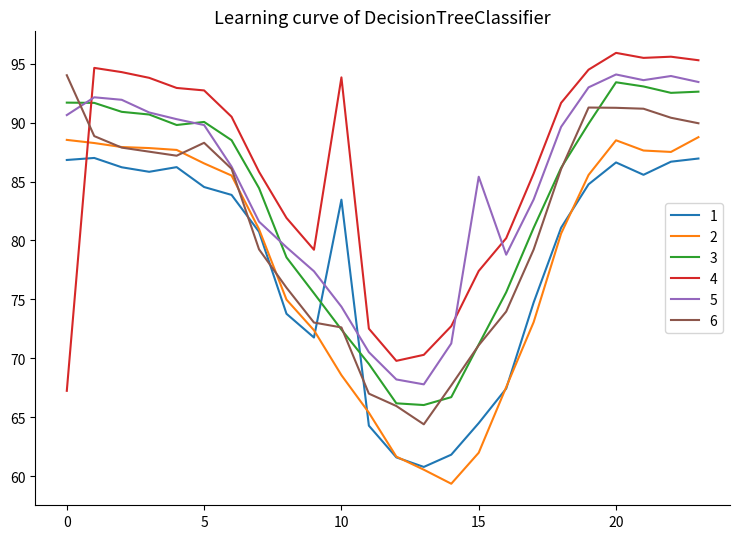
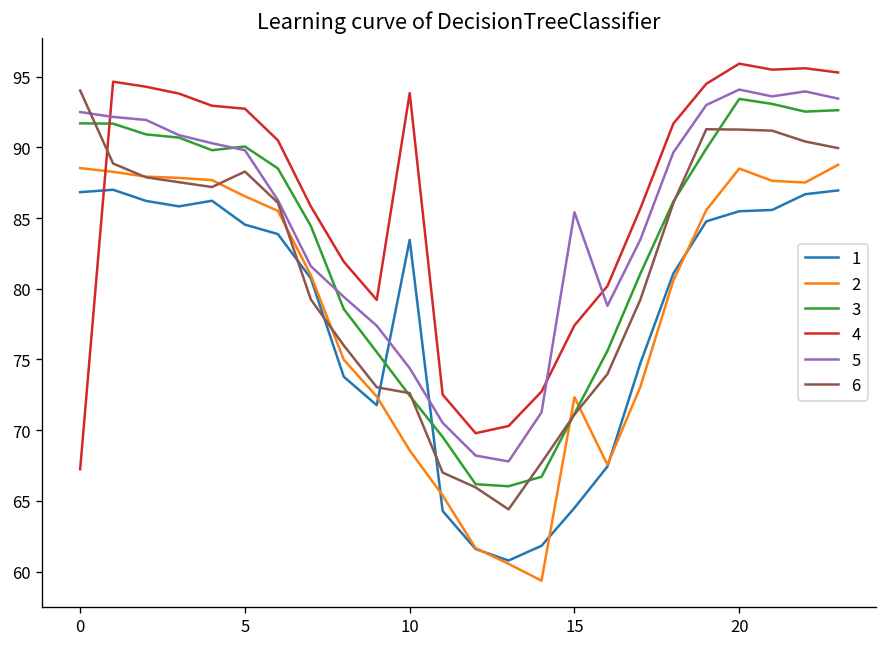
5, 0: 90.6 -> 92.5
2, 15: 62.0 -> 72.3
1, 20: 86.6 -> 85.5
